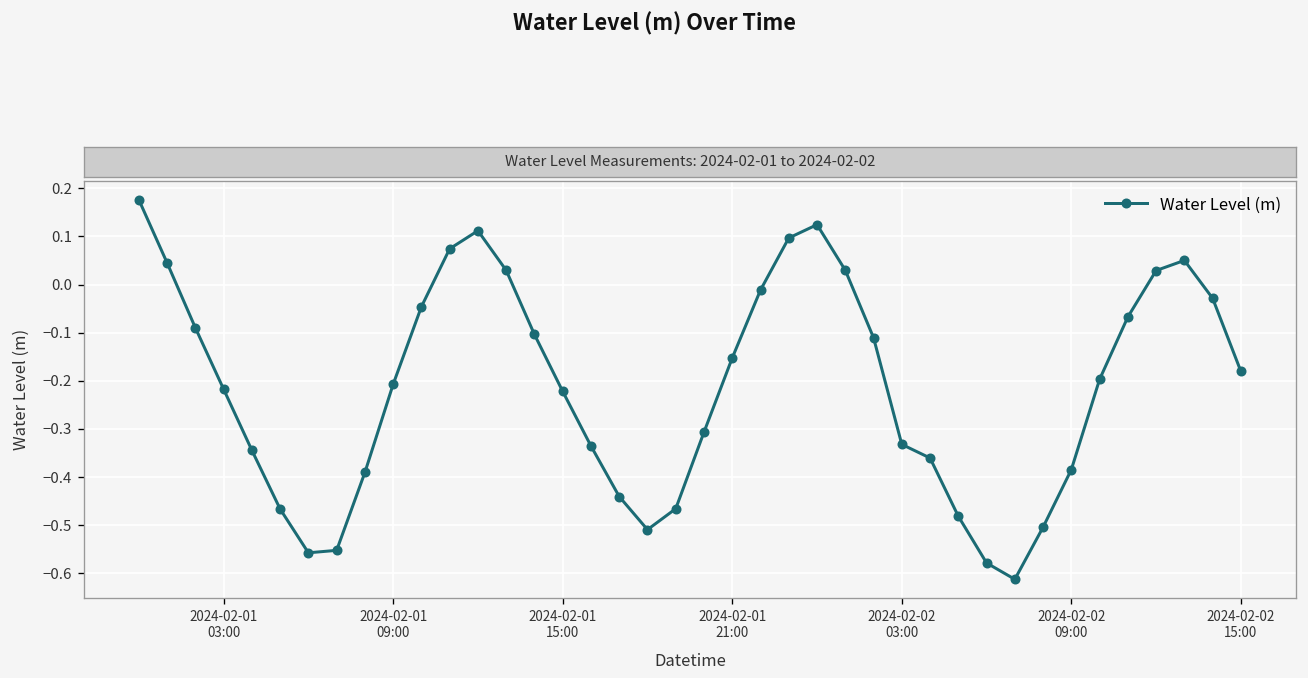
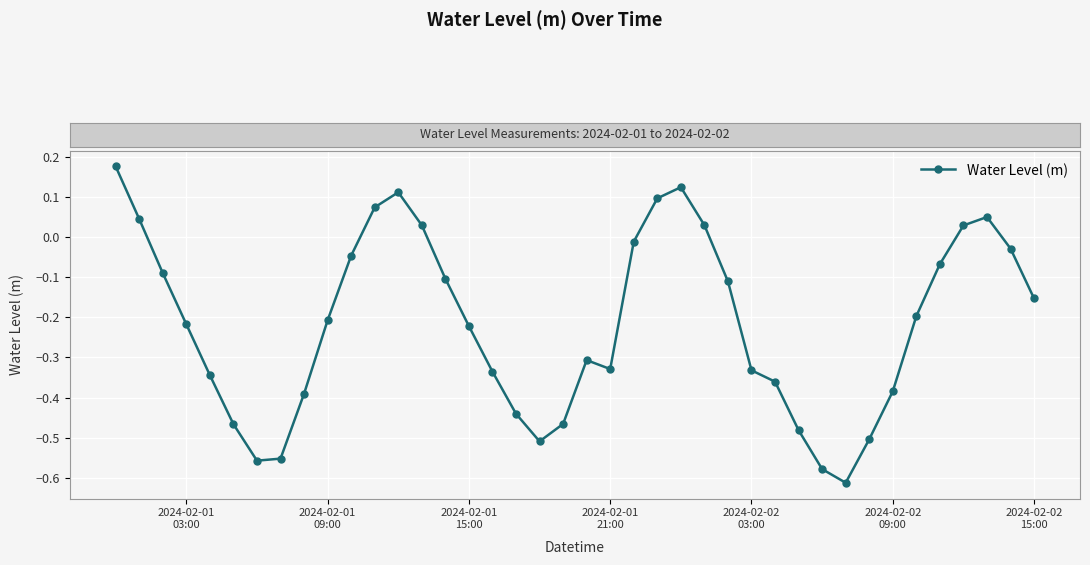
2024-02-01 21:00: -0.15 -> -0.33
2024-02-02 15:00: -0.18 -> -0.15
